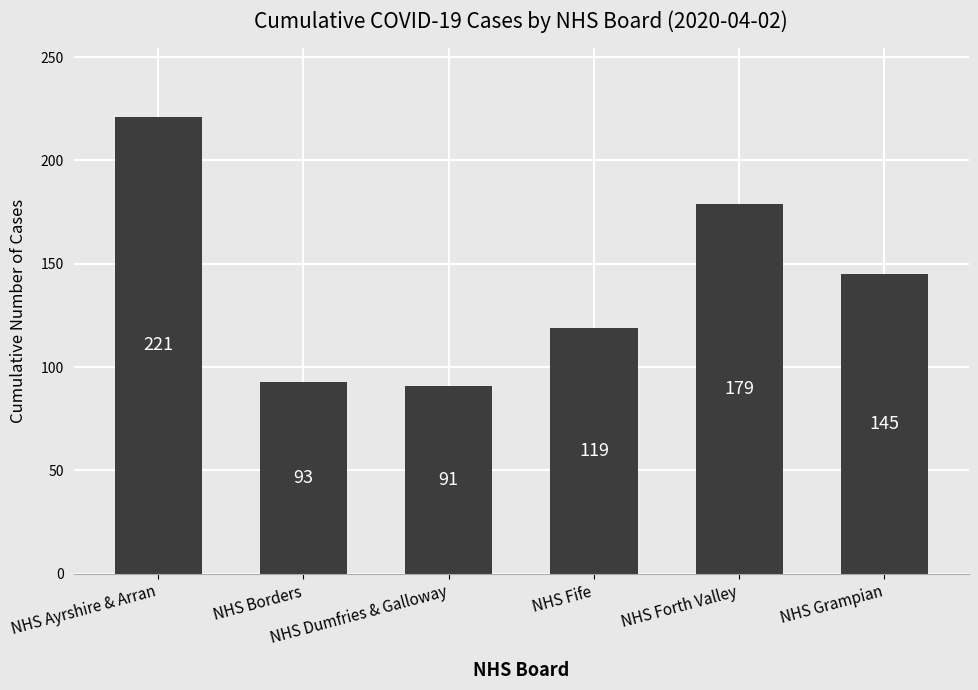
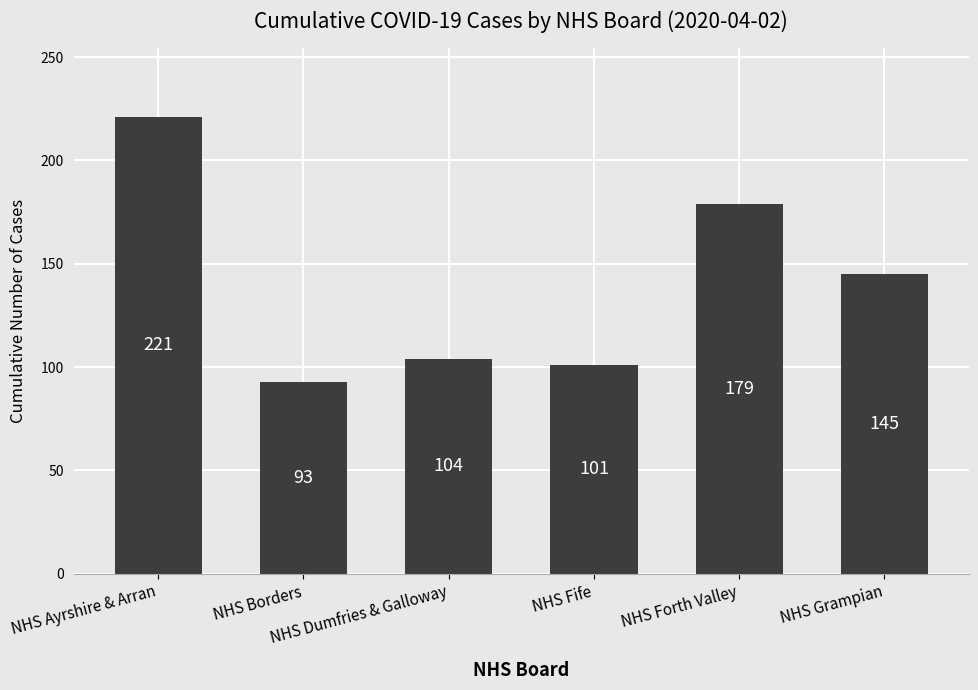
NHS Dumfries & Galloway: 91 -> 104
NHS Fife: 119 -> 101
